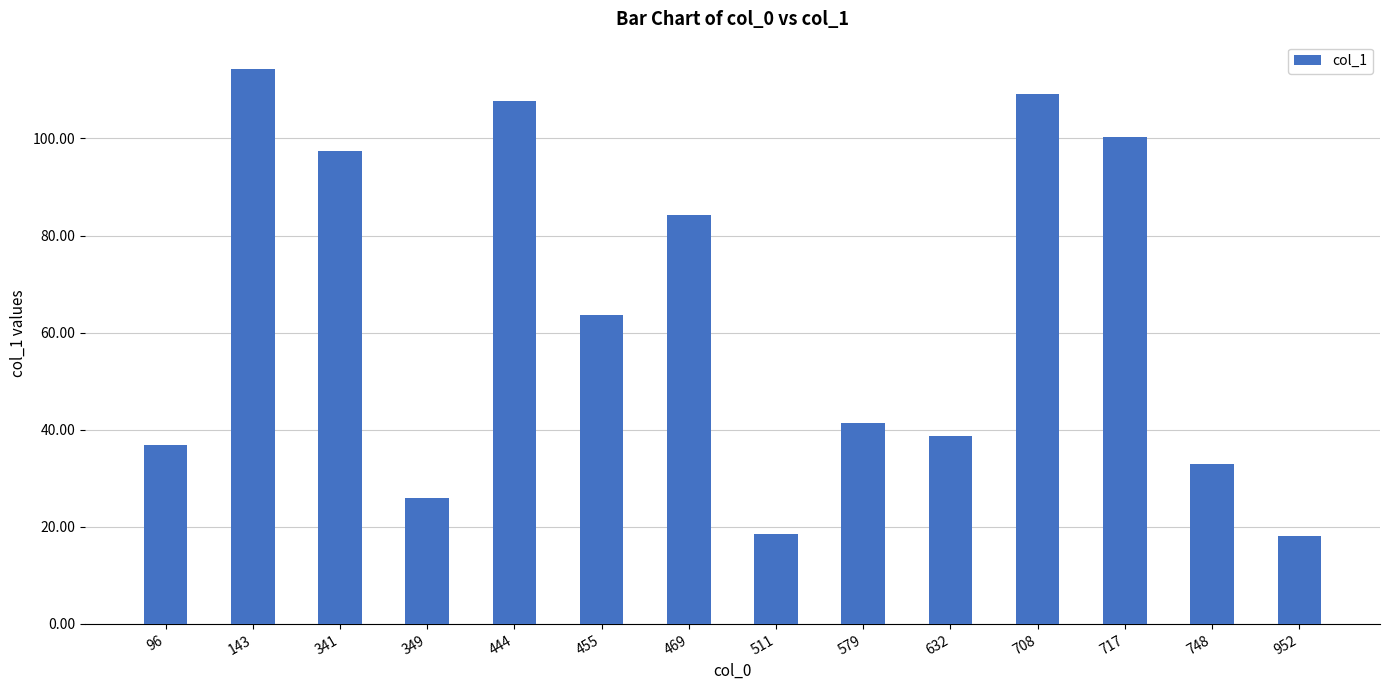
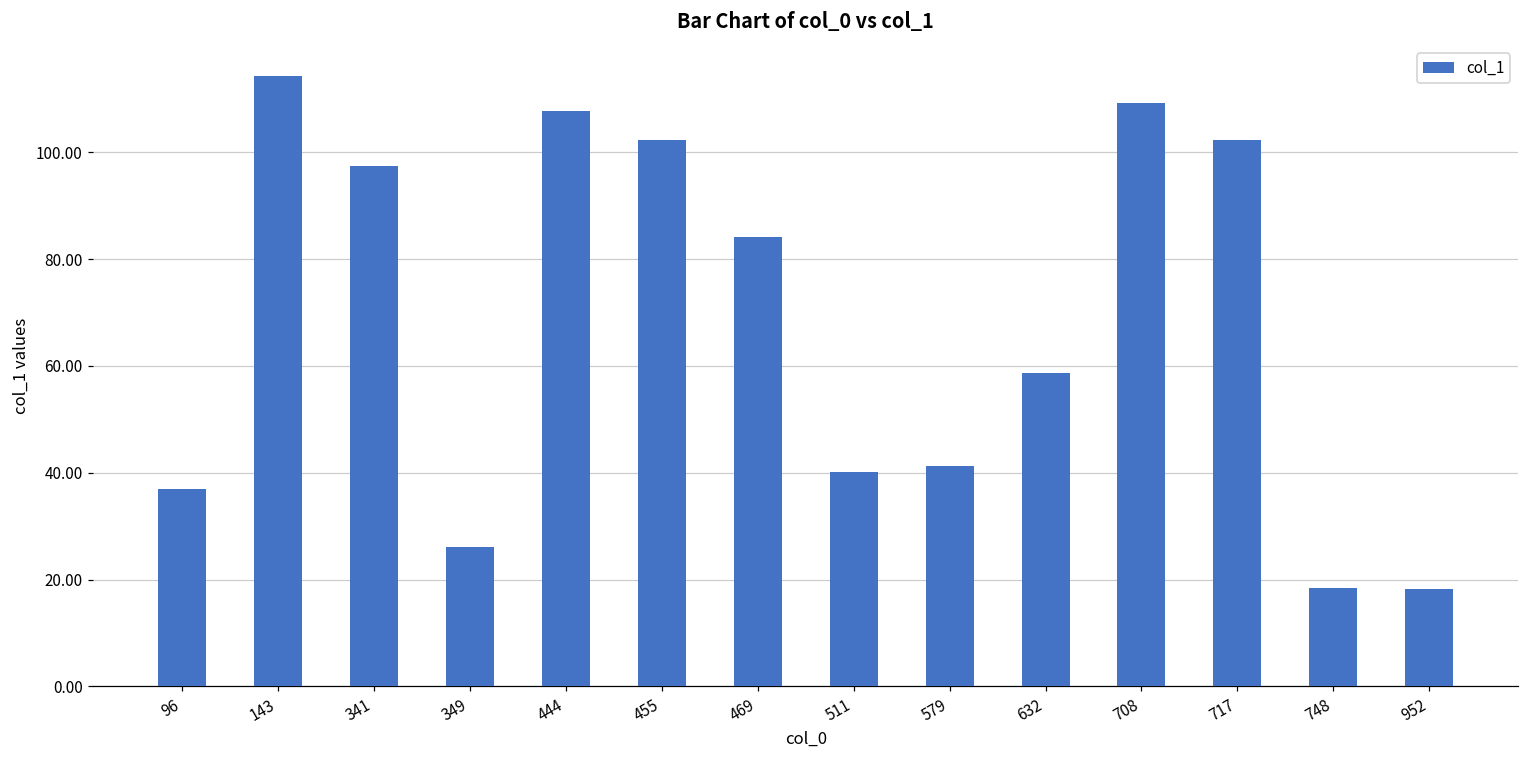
455: 64 -> 102
511: 19 -> 40
632: 39 -> 59
717: 100 -> 102
748: 33 -> 18
